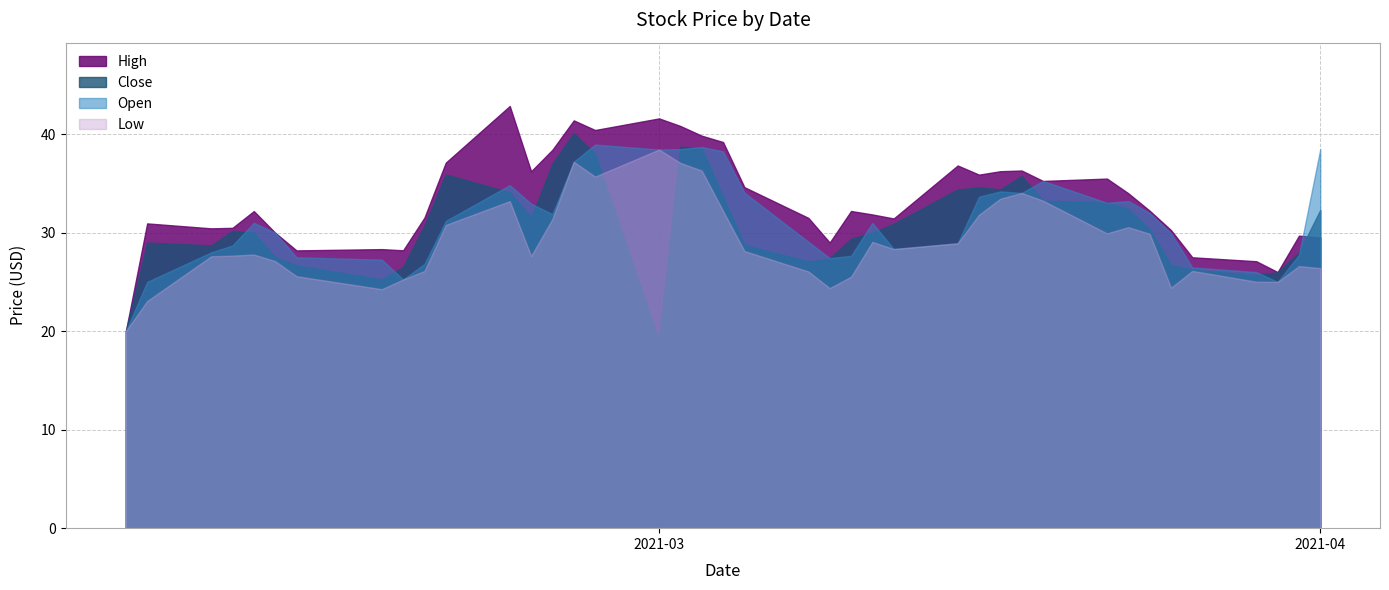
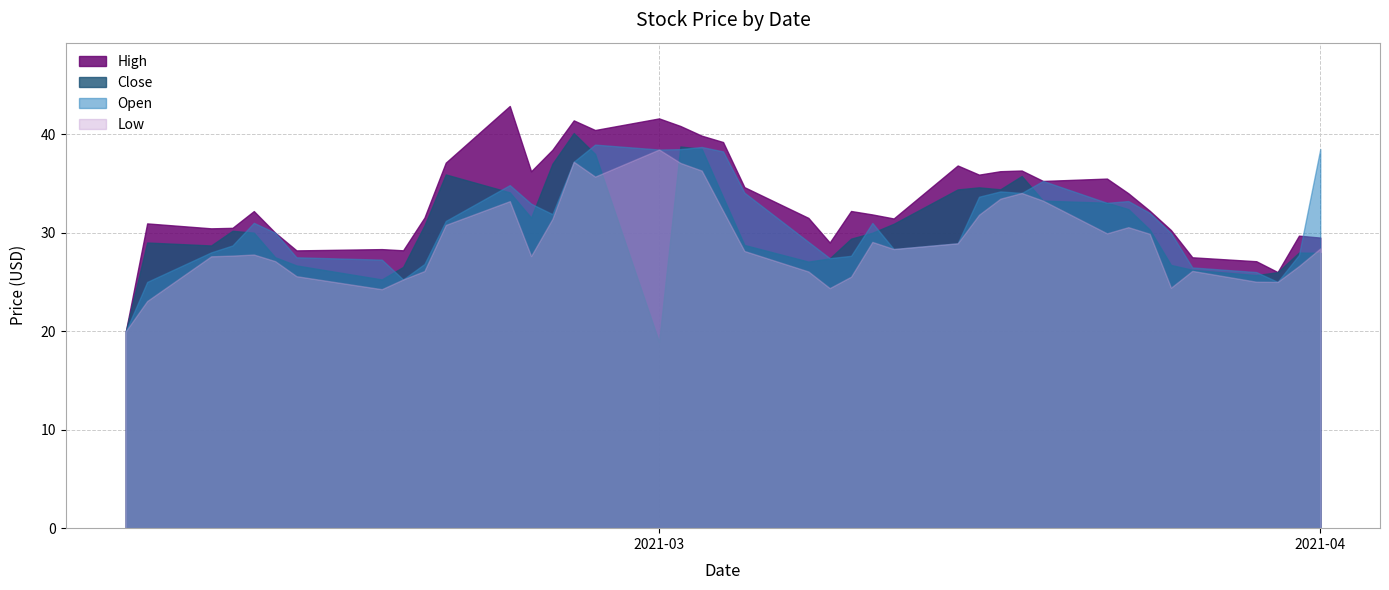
Close, 2021-04: 32 -> 28
Low, 2021-04: 26 -> 28
